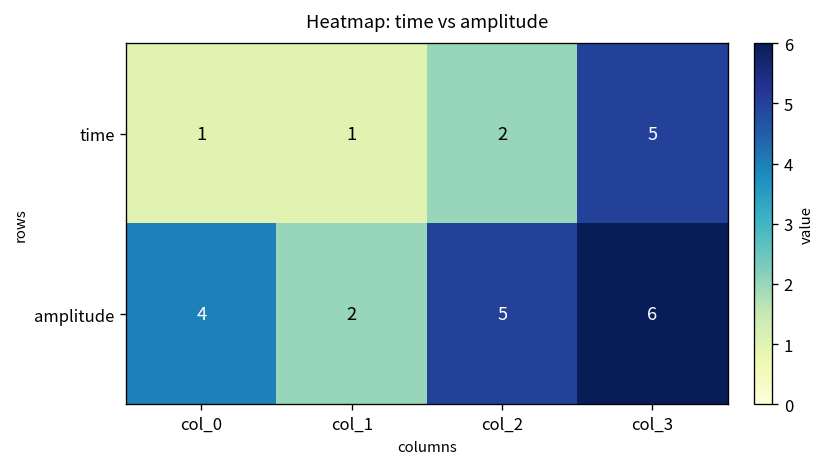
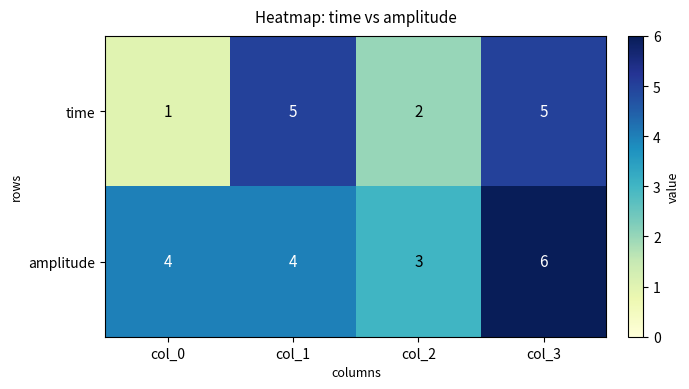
time, col_1: 1 -> 5
amplitude, col_1: 2 -> 4
amplitude, col_2: 5 -> 3
